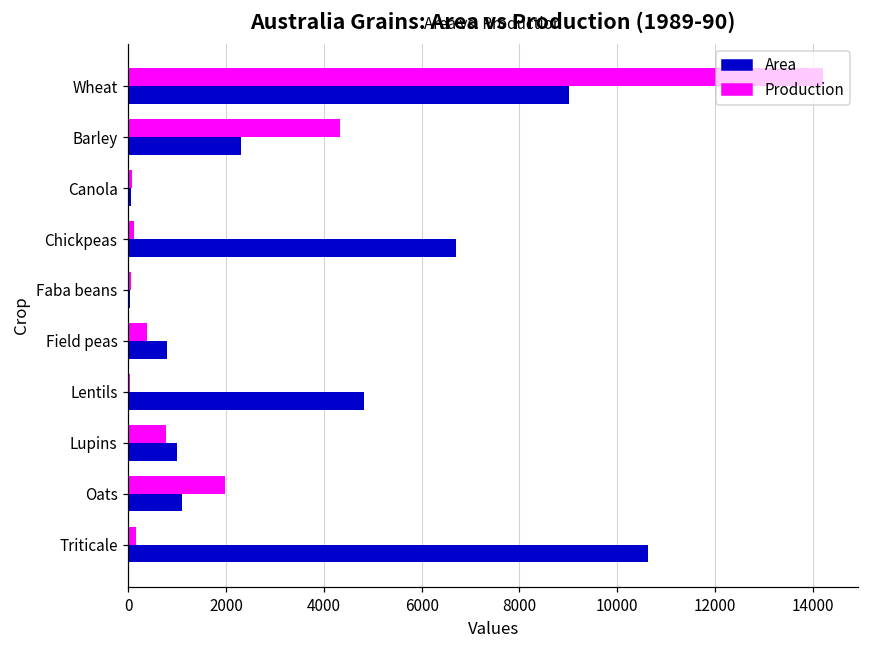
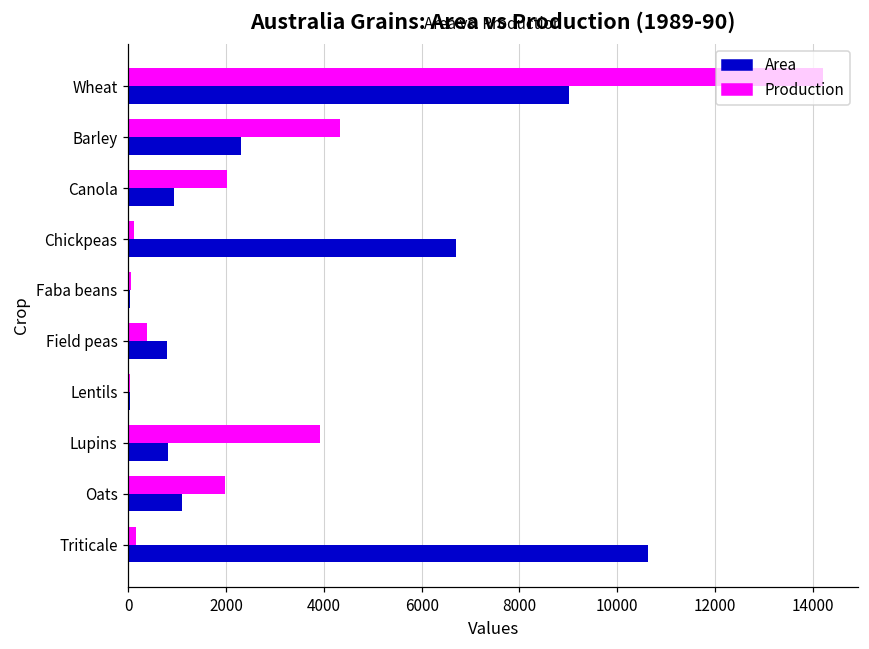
Production, Canola: 100 -> 2000
Area, Canola: 0 -> 900
Area, Lentils: 4800 -> 0
Production, Lupins: 800 -> 3900
Area, Lupins: 1000 -> 800
